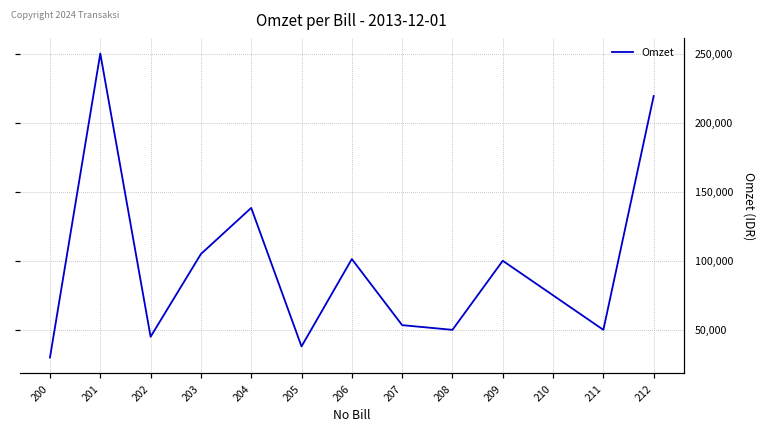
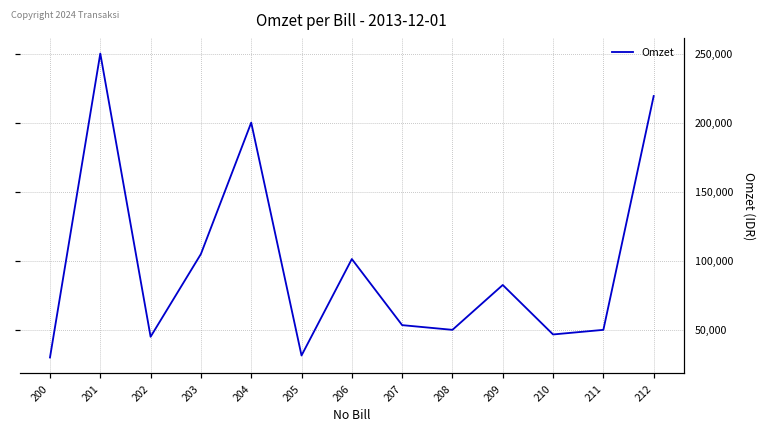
204: 138,000 -> 200,000
205: 38,000 -> 31,000
209: 100,000 -> 82,000
210: 75,000 -> 47,000
